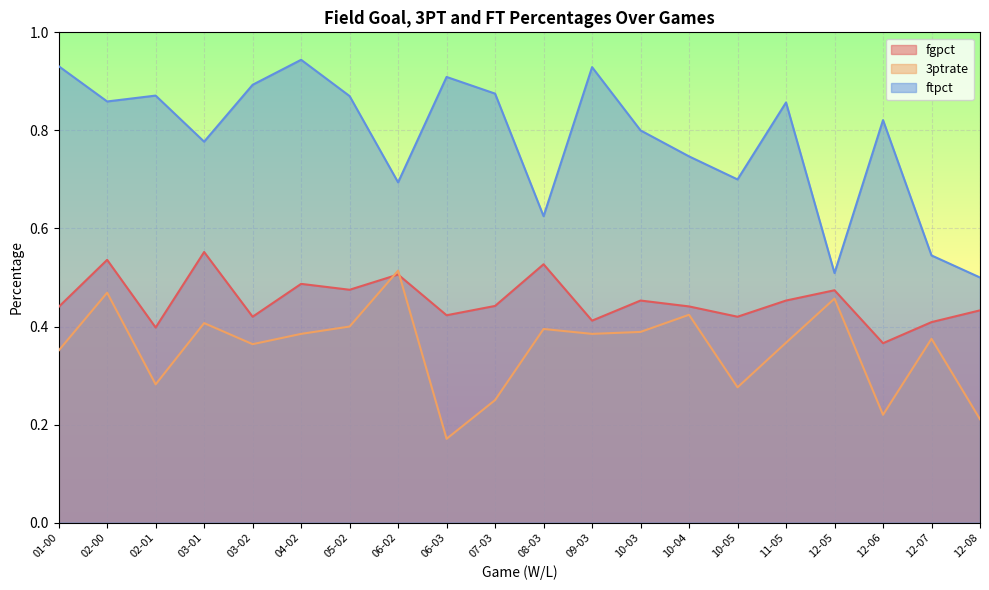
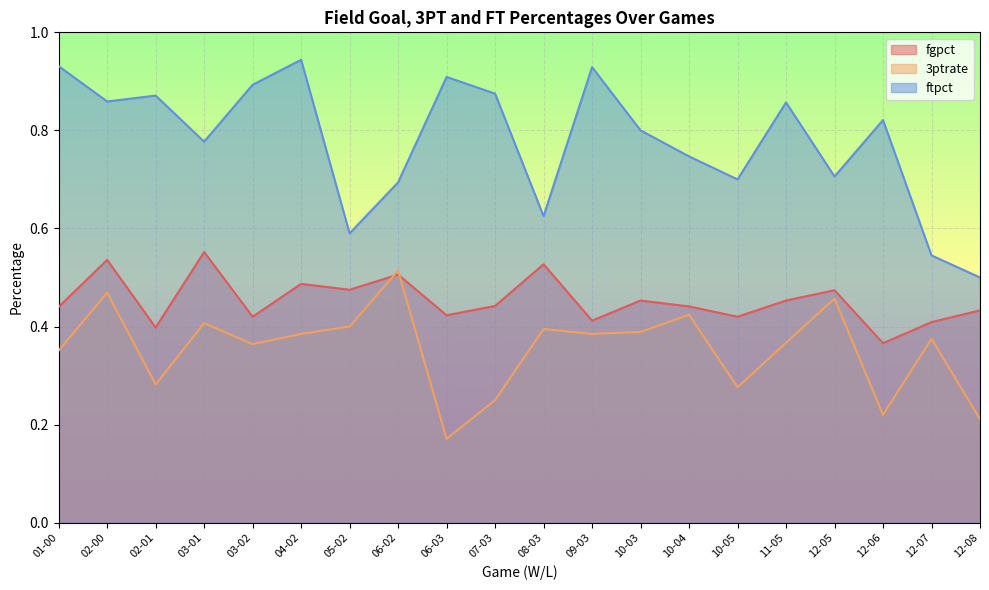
ftpct, 05-02: 0.87 -> 0.59
ftpct, 12-05: 0.51 -> 0.71
